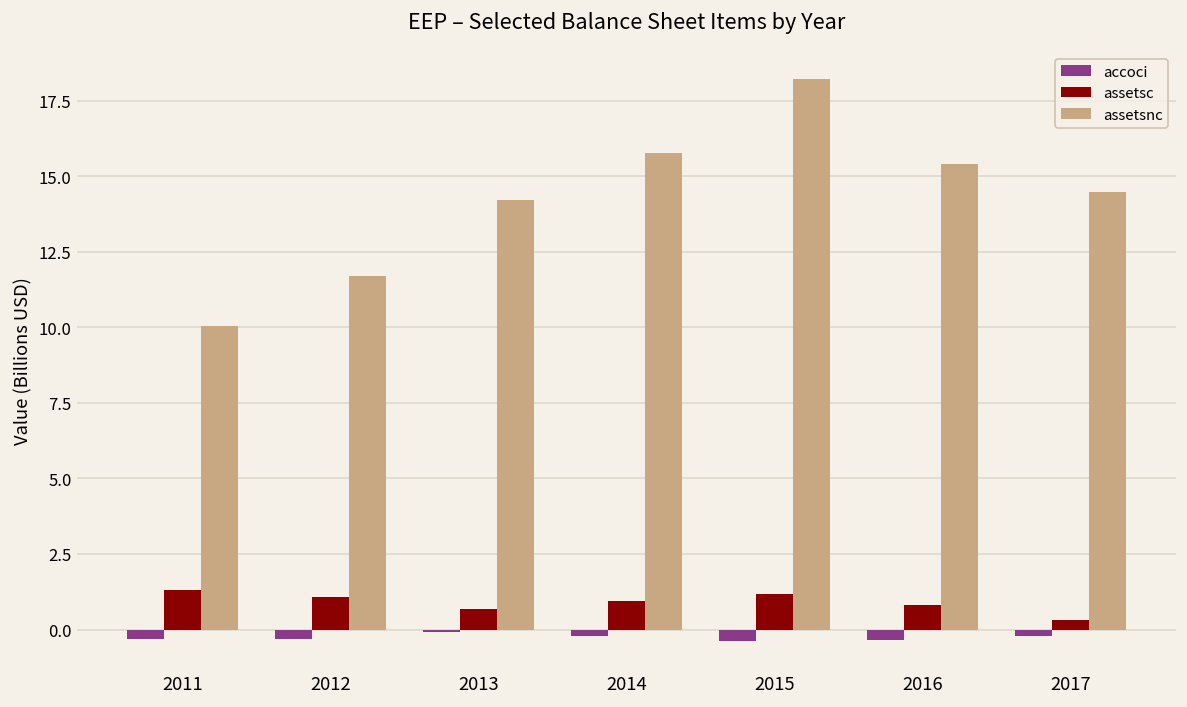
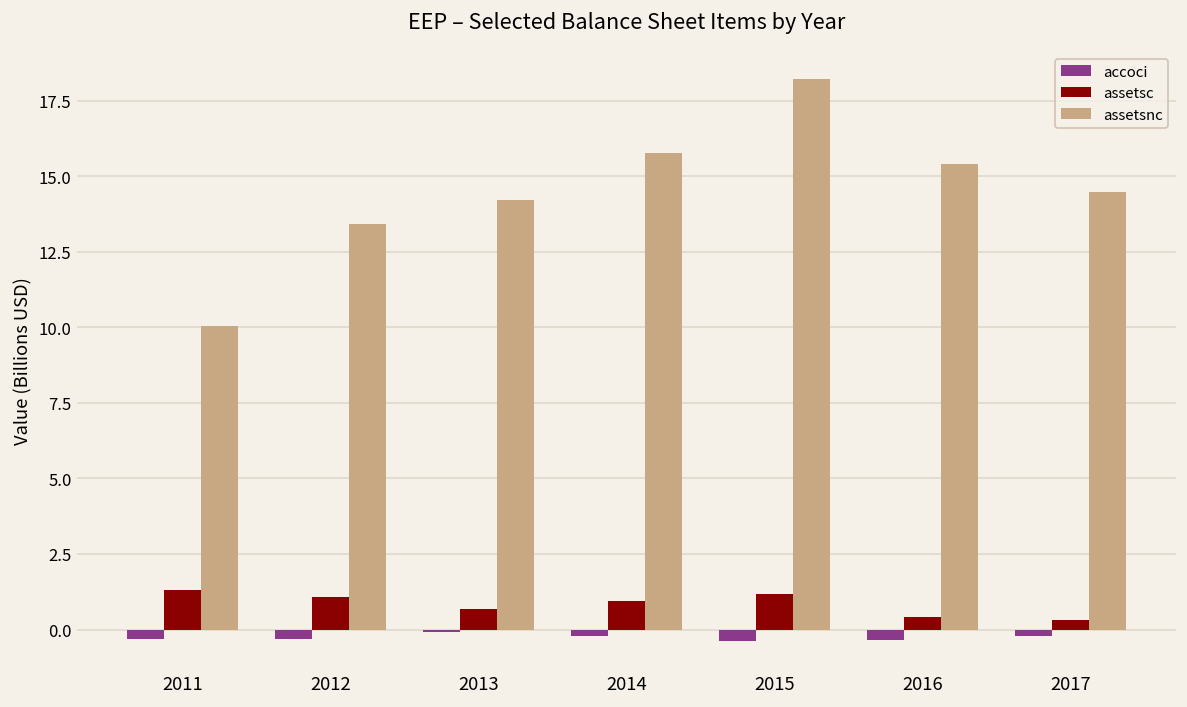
assetsnc, 2012: 11.7 -> 13.4
assetsc, 2016: 0.8 -> 0.4
